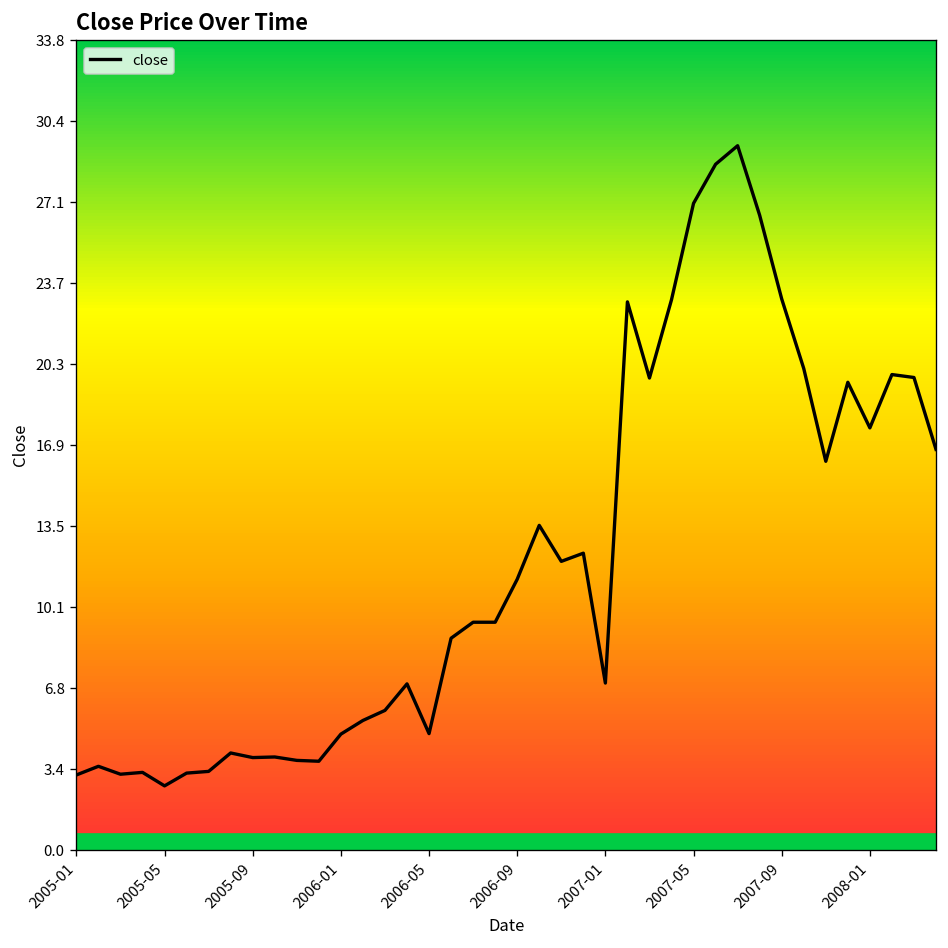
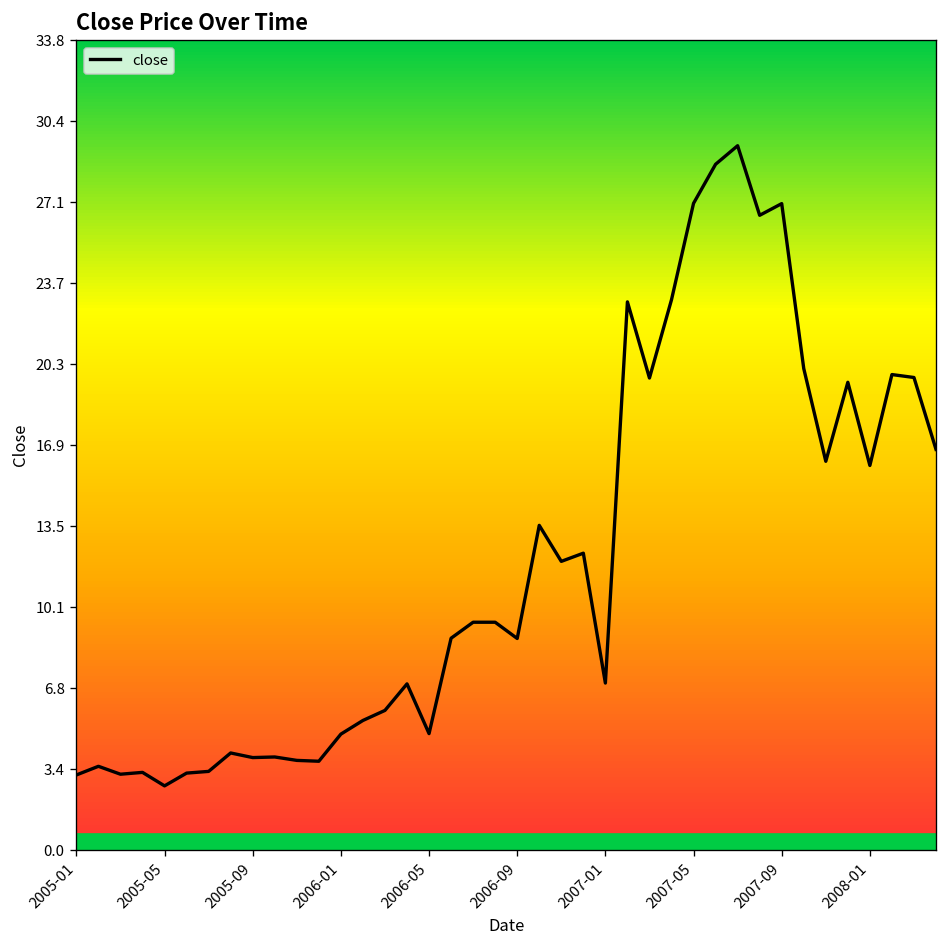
2006-09: 11.3 -> 8.8
2007-09: 23.0 -> 27.0
2008-01: 17.6 -> 16.1
